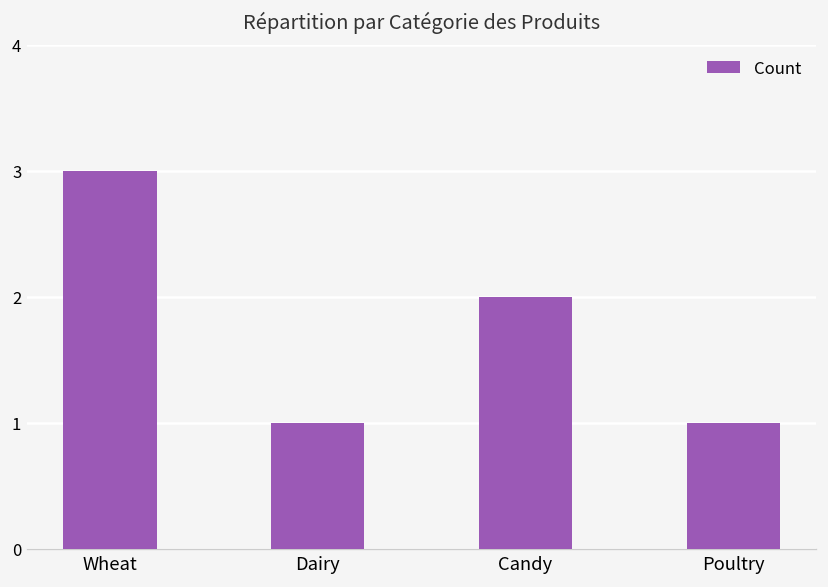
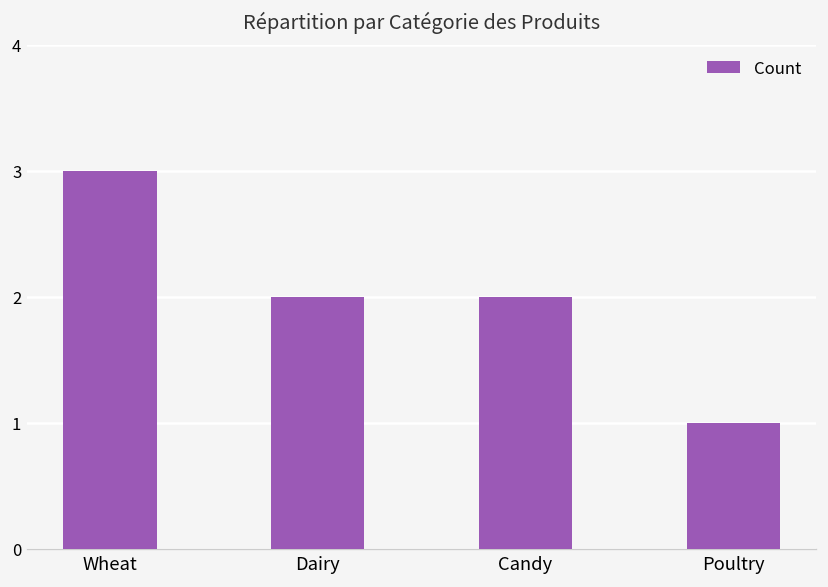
Dairy: 1 -> 2
